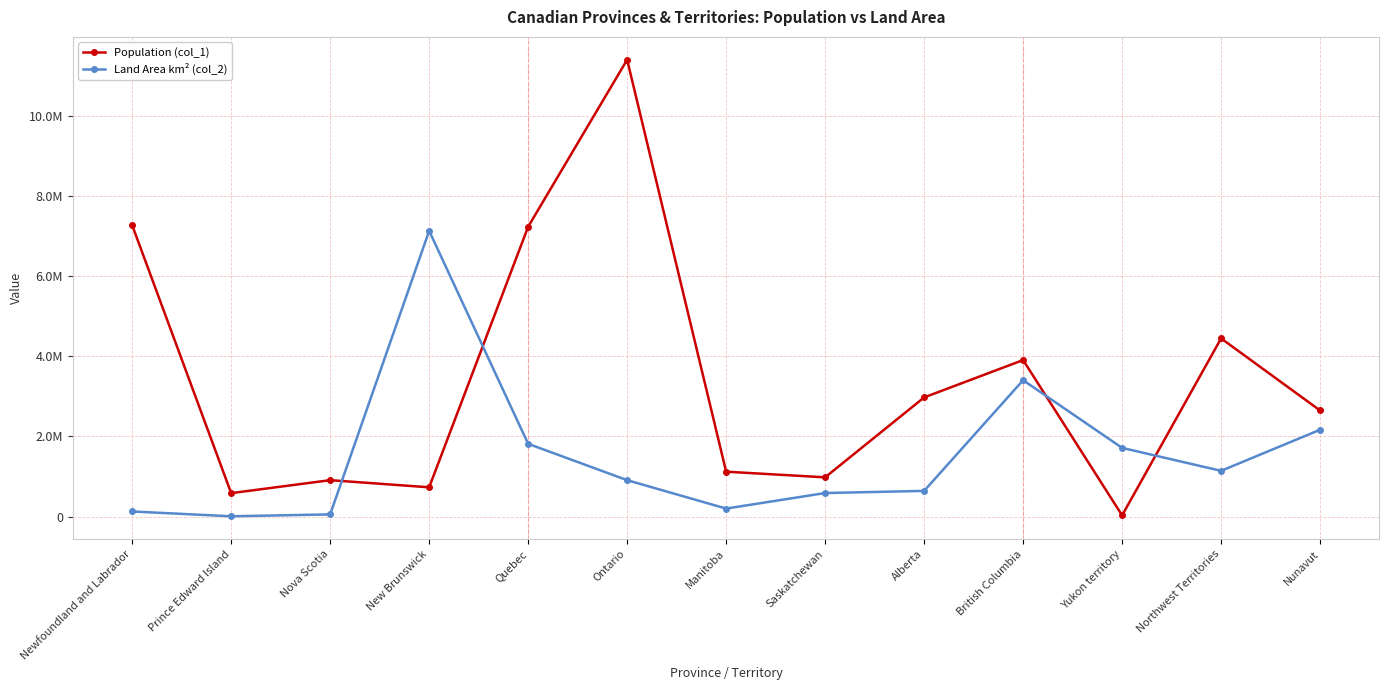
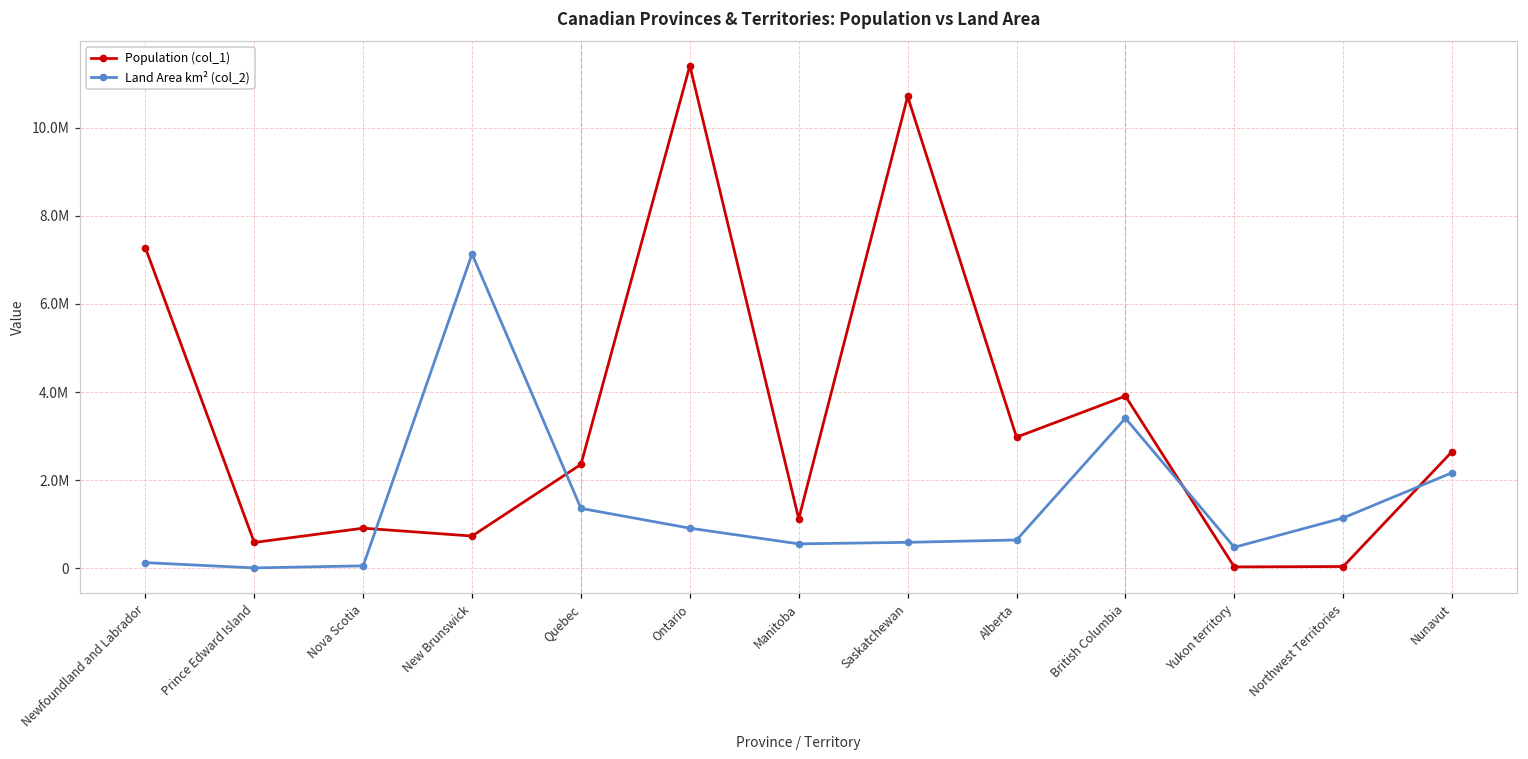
Population (col_1), Quebec: 7200000 -> 2400000
Land Area km² (col_2), Quebec: 1800000 -> 1400000
Land Area km² (col_2), Manitoba: 200000 -> 600000
Population (col_1), Saskatchewan: 1000000 -> 10700000
Land Area km² (col_2), Yukon territory: 1700000 -> 500000
Population (col_1), Northwest Territories: 4400000 -> 0
